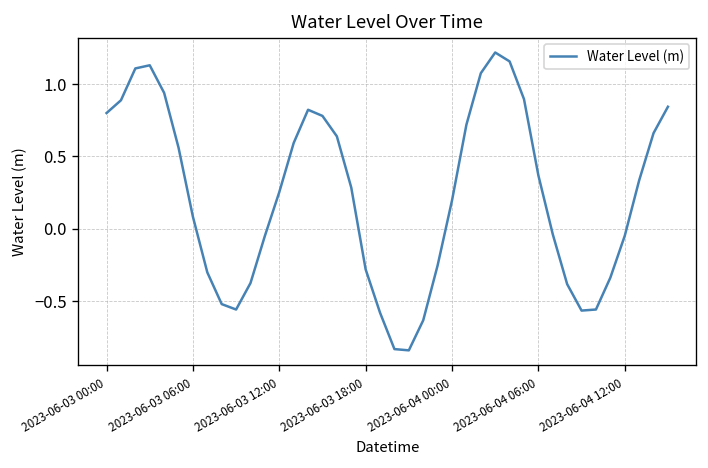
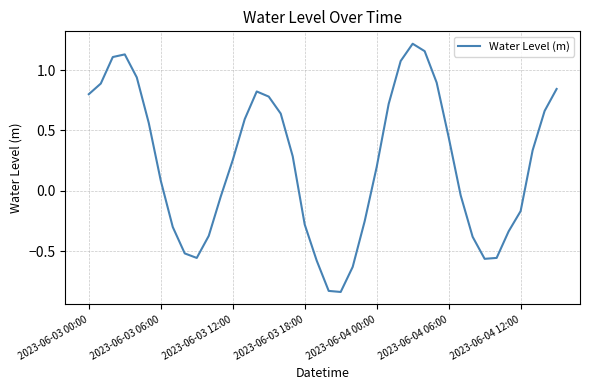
2023-06-04 06:00: 0.37 -> 0.44
2023-06-04 12:00: -0.05 -> -0.17
